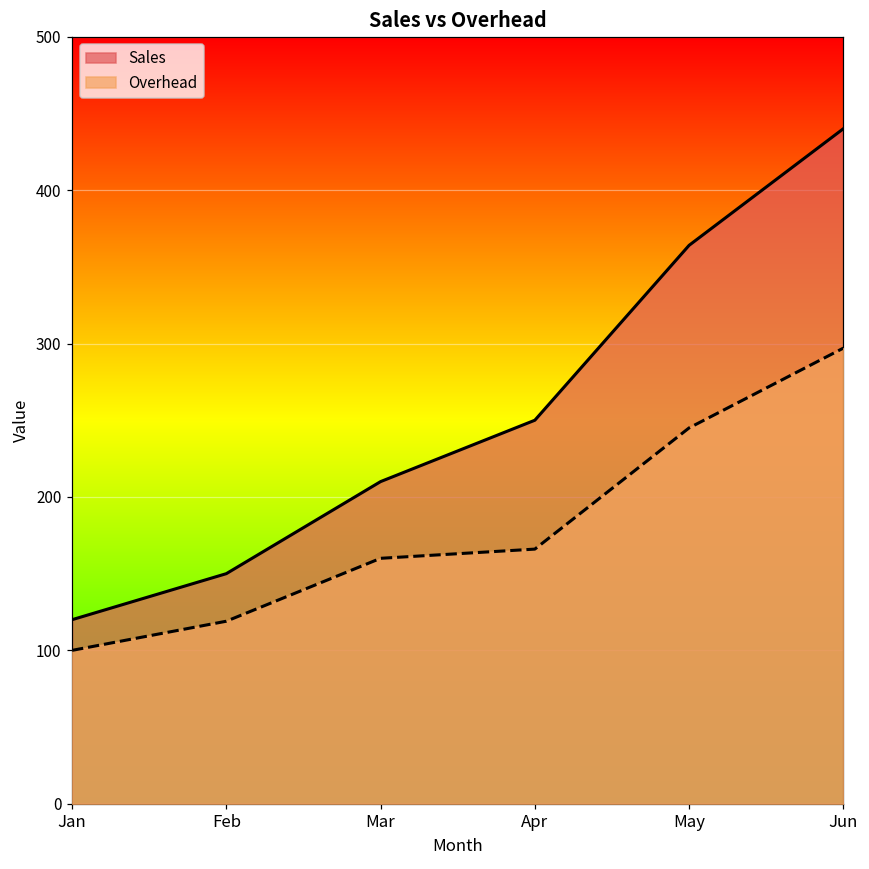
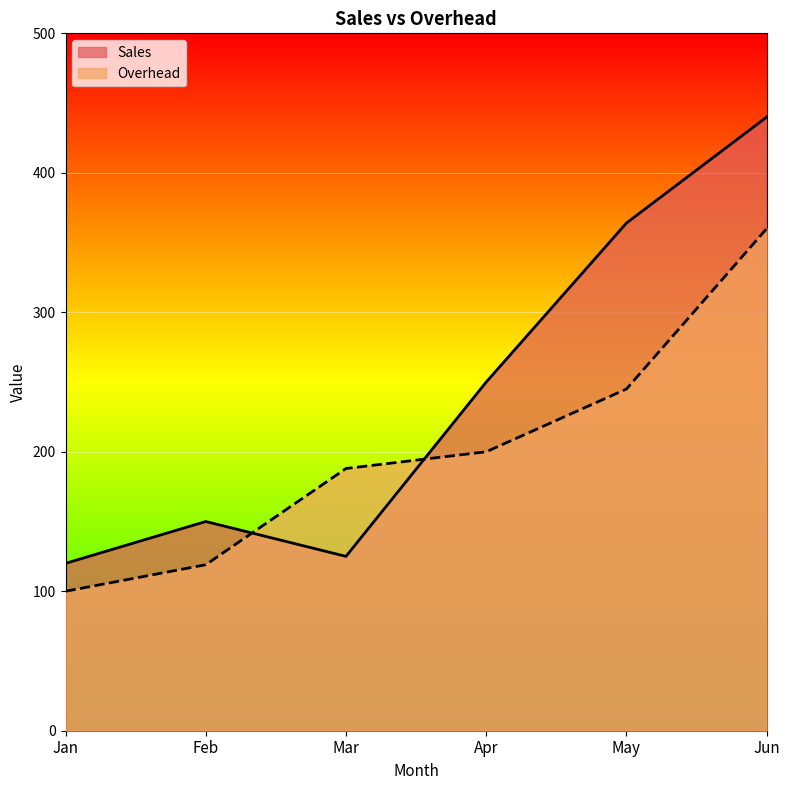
Sales, Mar: 210 -> 125
Overhead, Mar: 160 -> 188
Overhead, Apr: 166 -> 200
Overhead, Jun: 297 -> 360
